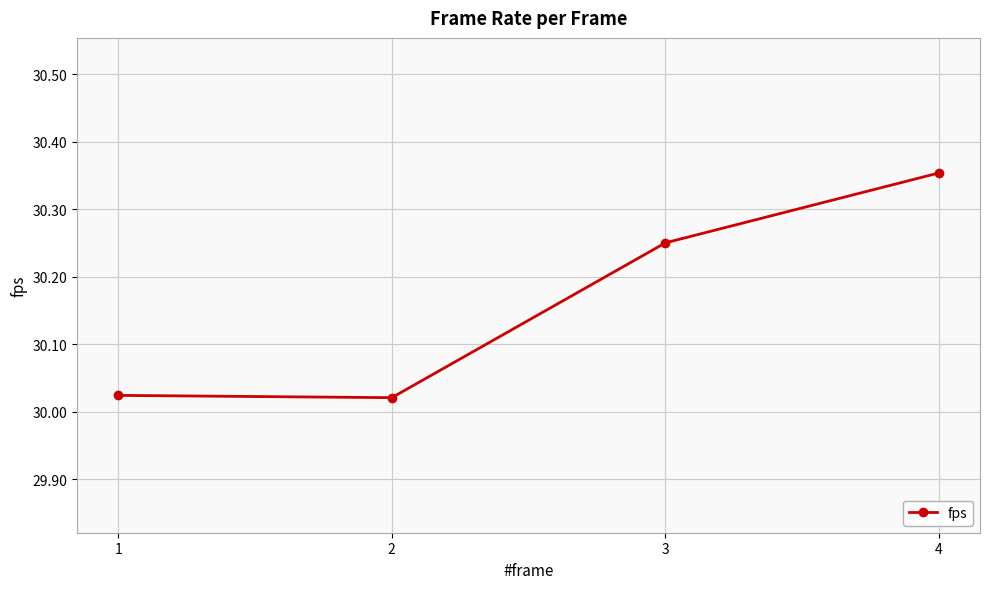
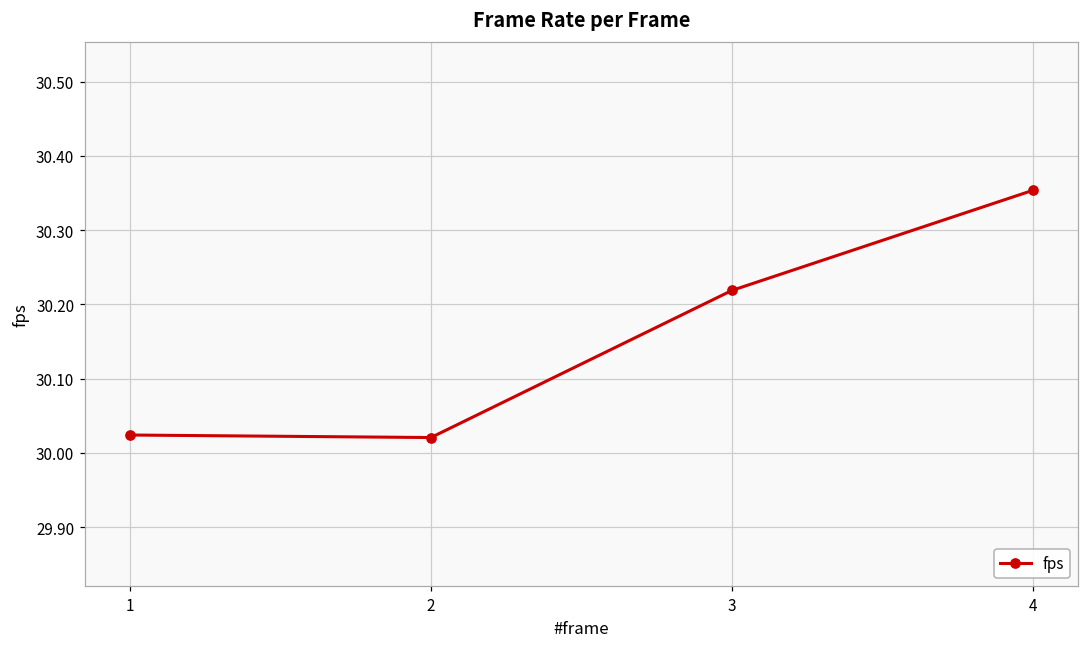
3: 30.25 -> 30.22
